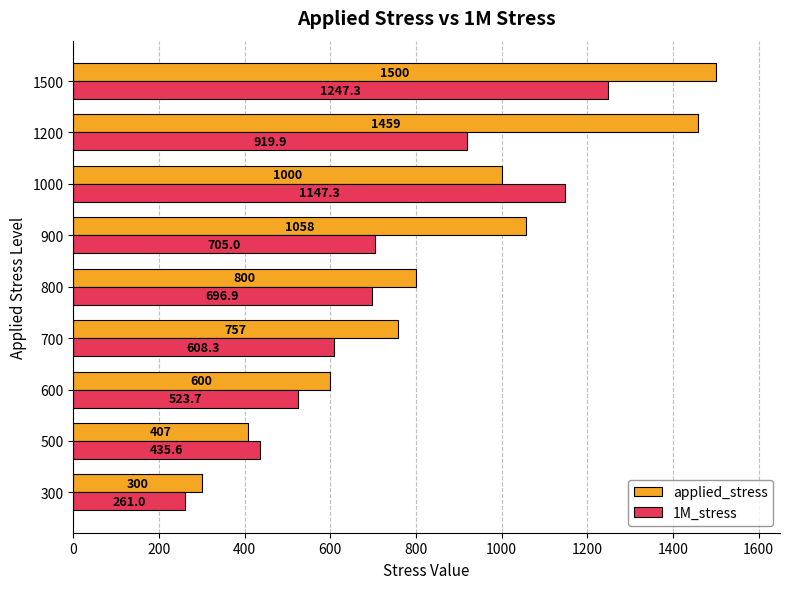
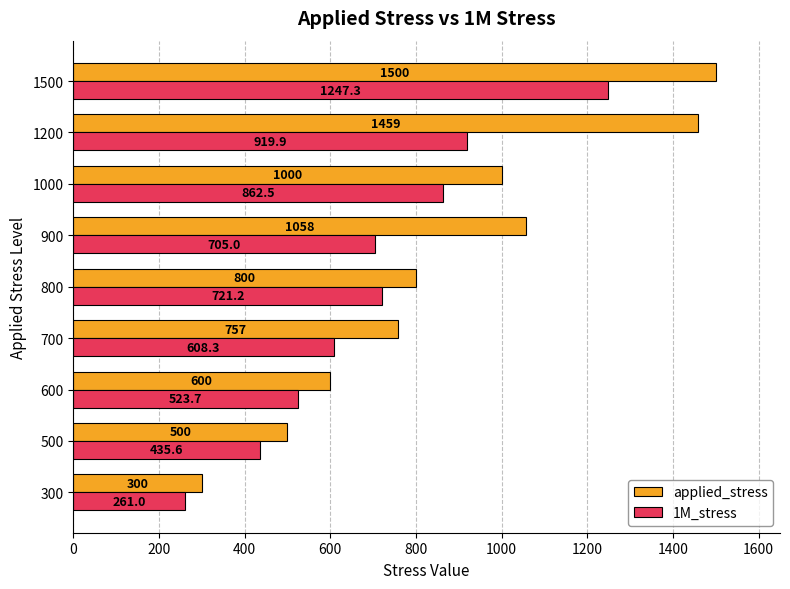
1M_stress, 1000: 1147.3 -> 862.5
1M_stress, 800: 696.9 -> 721.2
applied_stress, 500: 407 -> 500
